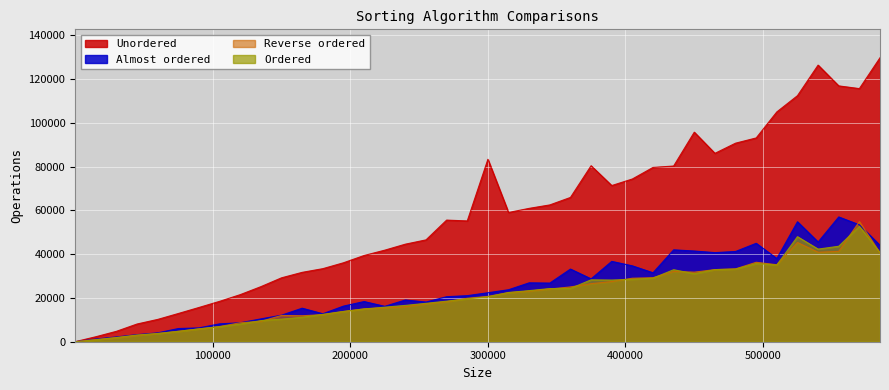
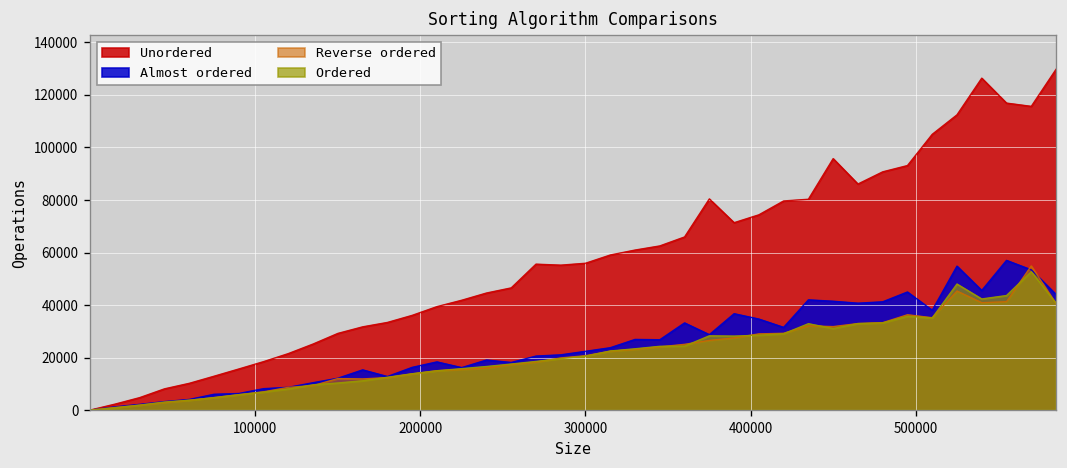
Unordered, 300000: 83000 -> 56000
